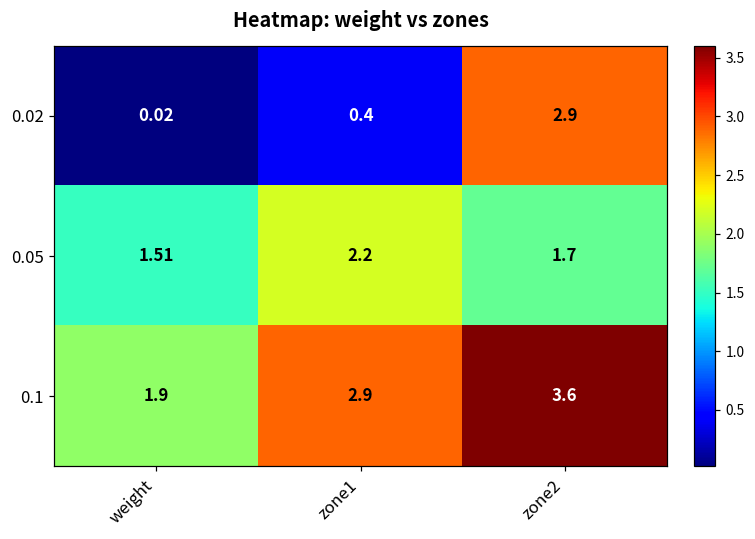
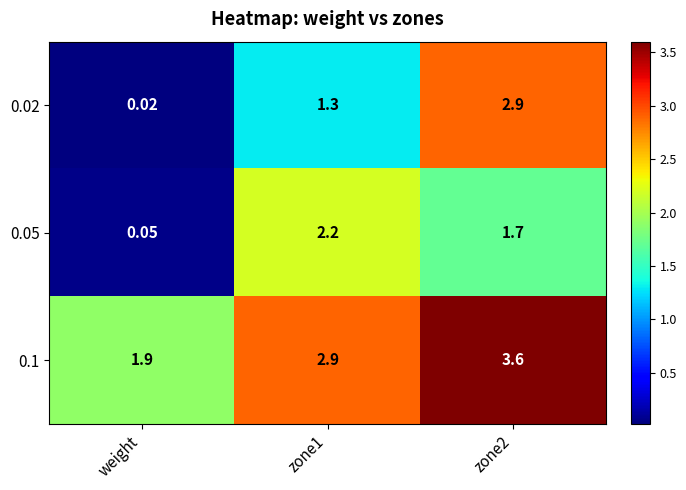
0.02, zone1: 0.4 -> 1.3
0.05, weight: 1.51 -> 0.05
